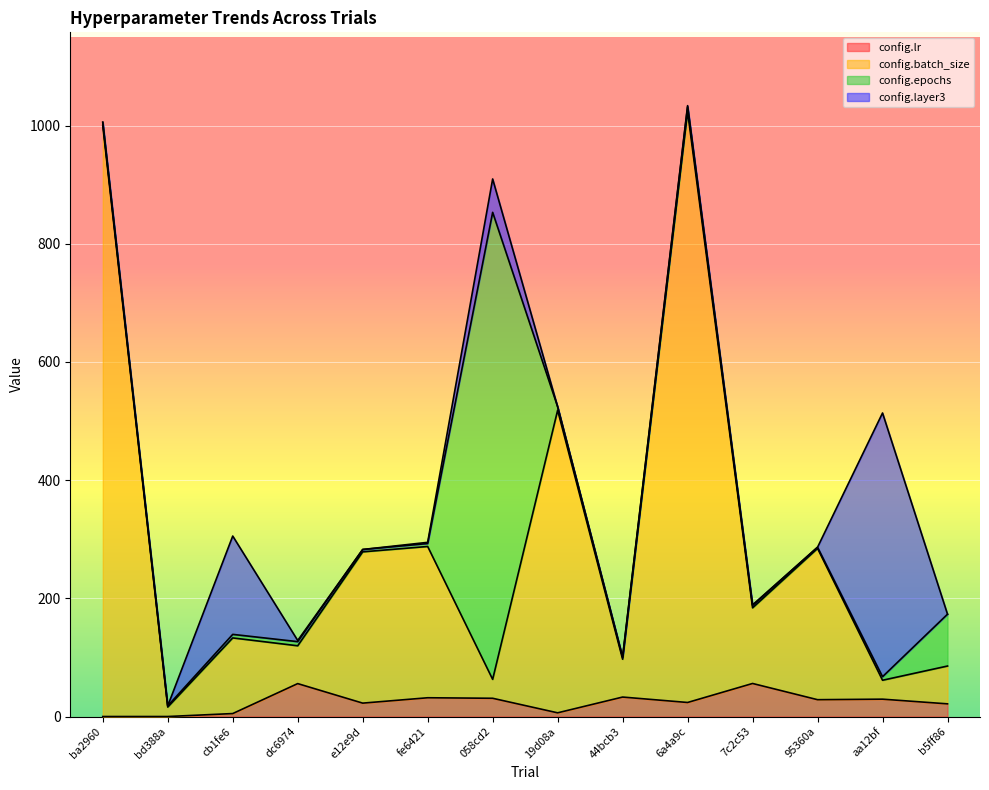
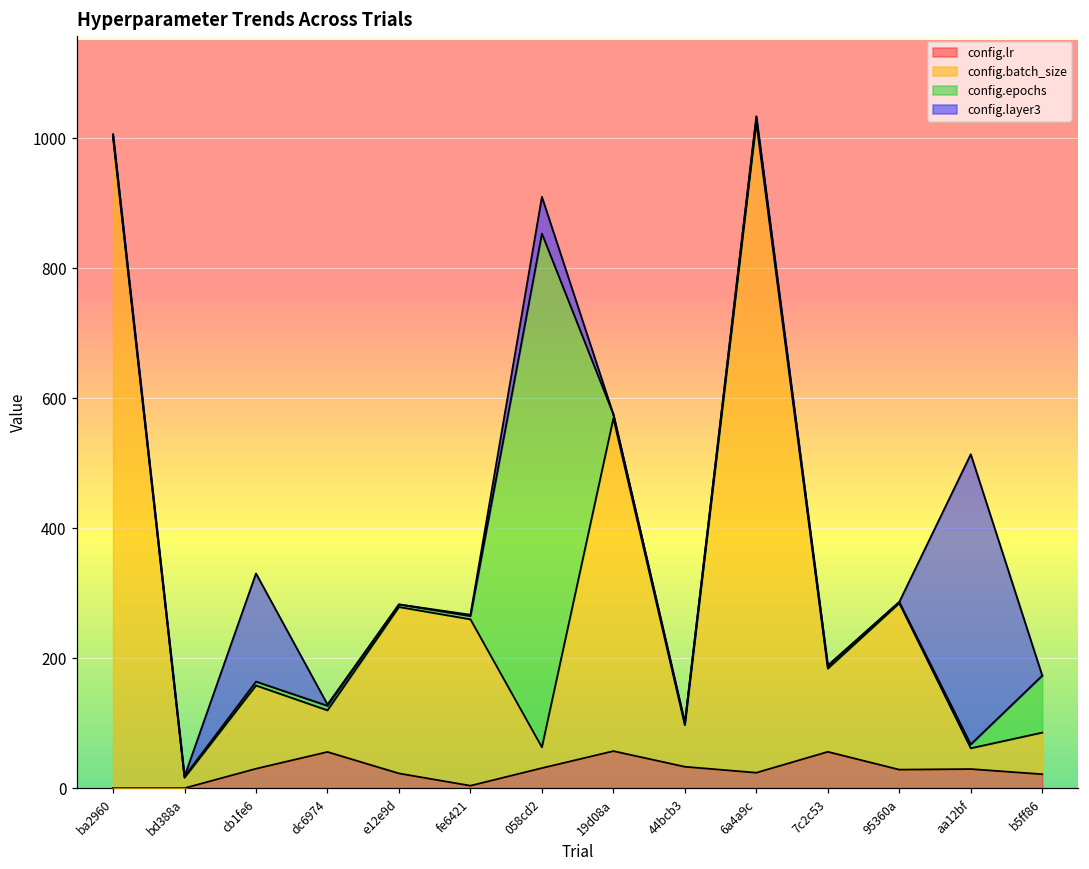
config.lr, cb1fe6: 10 -> 30
config.lr, fe6421: 30 -> 0
config.lr, 19d08a: 10 -> 60
